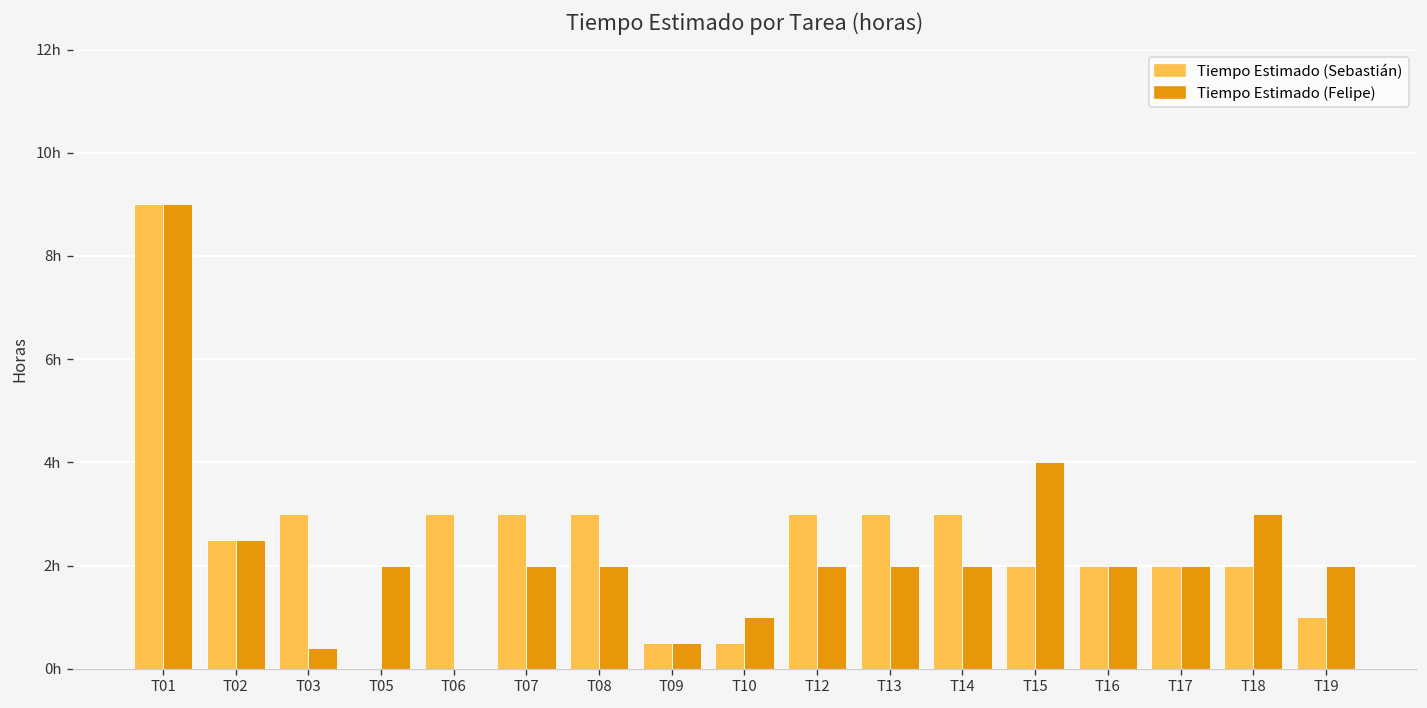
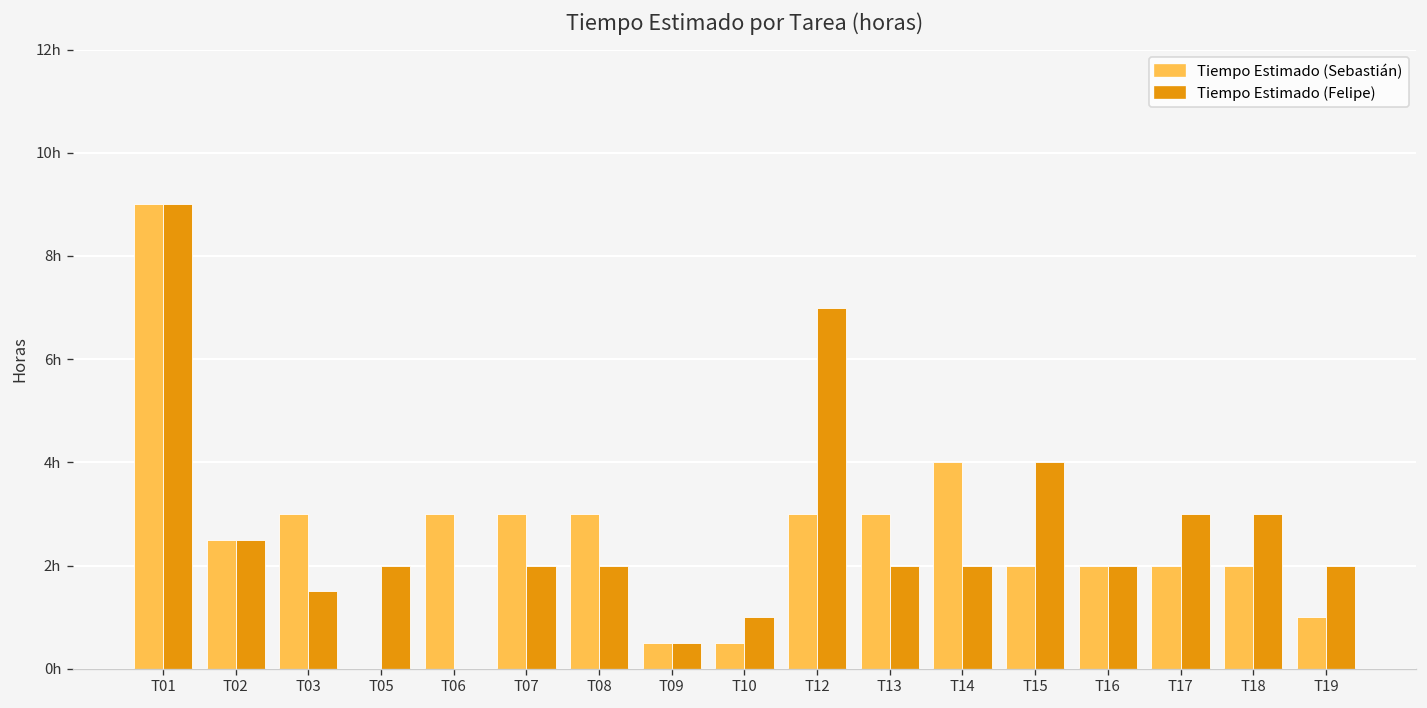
Tiempo Estimado (Felipe), T03: 0.4h -> 1.5h
Tiempo Estimado (Felipe), T12: 2h -> 7h
Tiempo Estimado (Sebastián), T14: 3h -> 4h
Tiempo Estimado (Felipe), T17: 2h -> 3h
